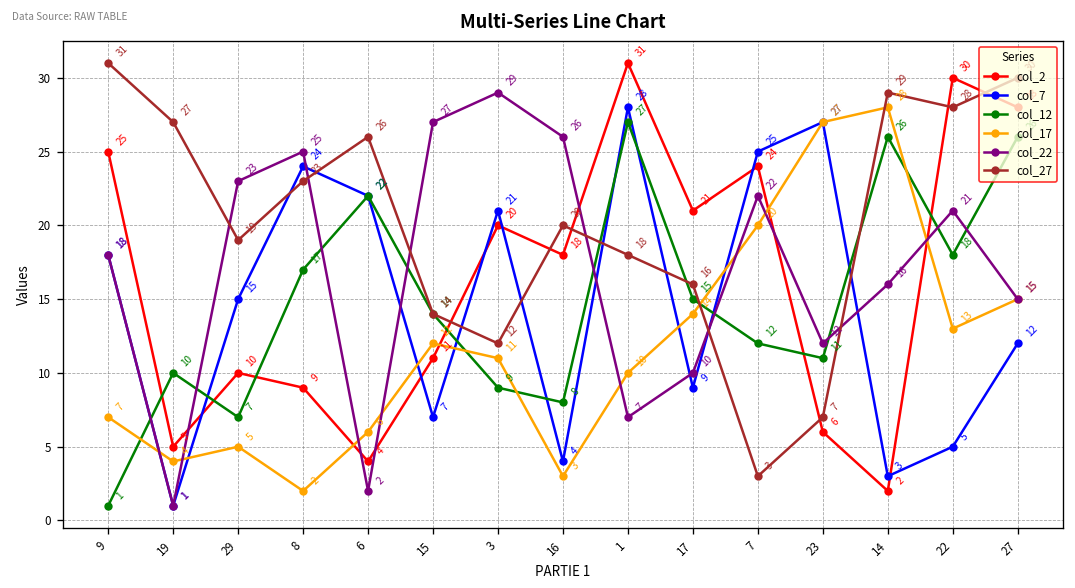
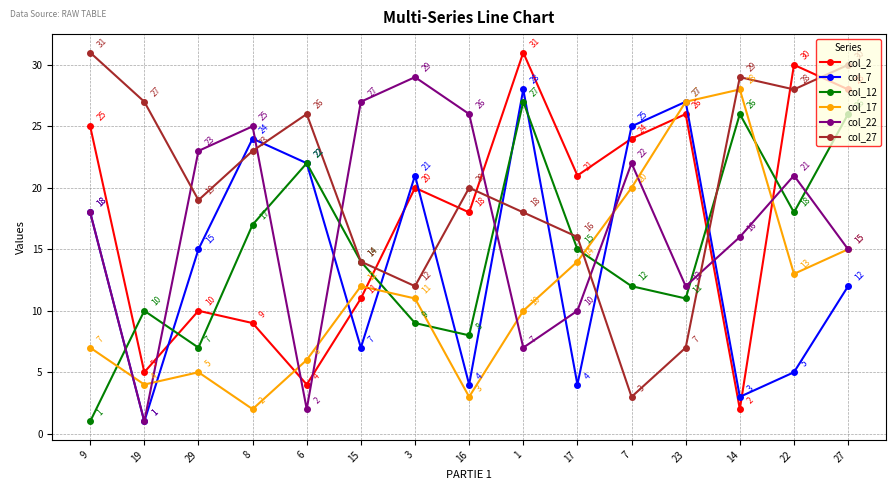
col_7, 17: 9 -> 4
col_2, 23: 6 -> 26
